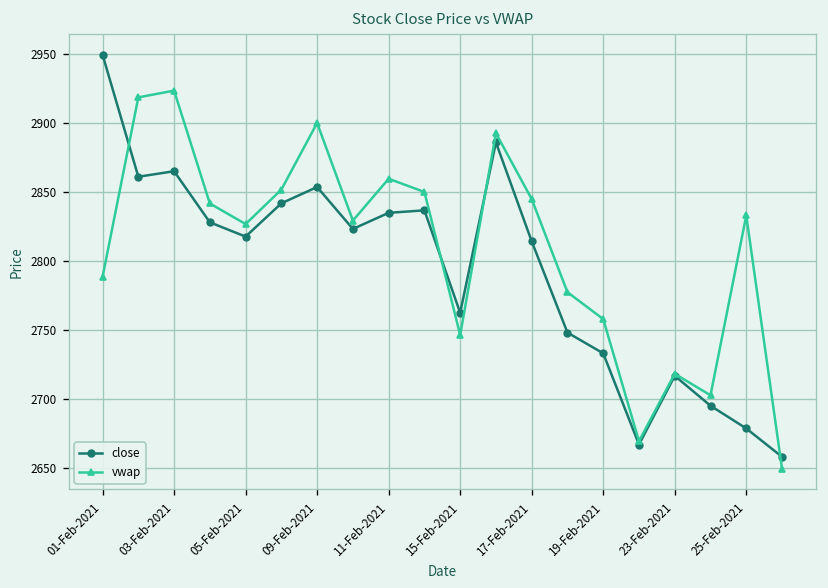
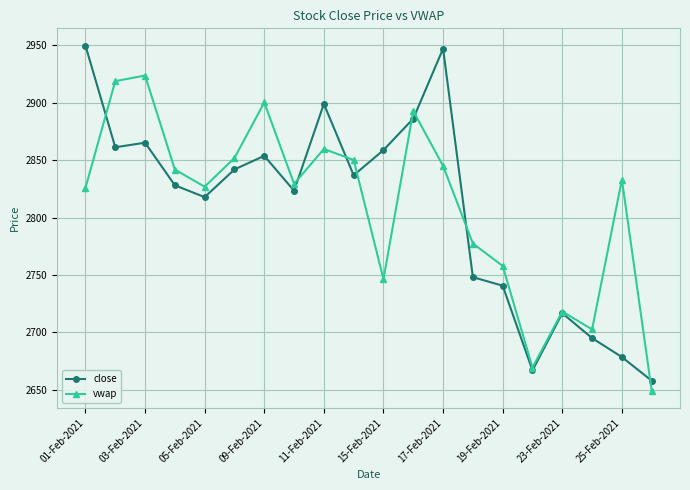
vwap, 01-Feb-2021: 2788 -> 2826
close, 11-Feb-2021: 2835 -> 2899
close, 15-Feb-2021: 2762 -> 2859
close, 17-Feb-2021: 2814 -> 2947
close, 19-Feb-2021: 2733 -> 2741
